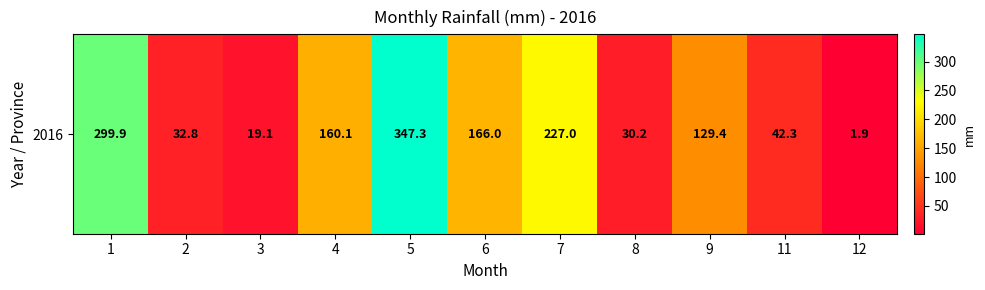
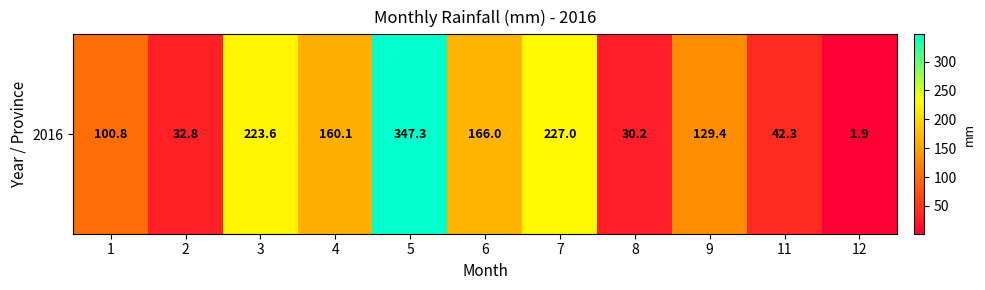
2016, 1: 299.9 -> 100.8
2016, 3: 19.1 -> 223.6
